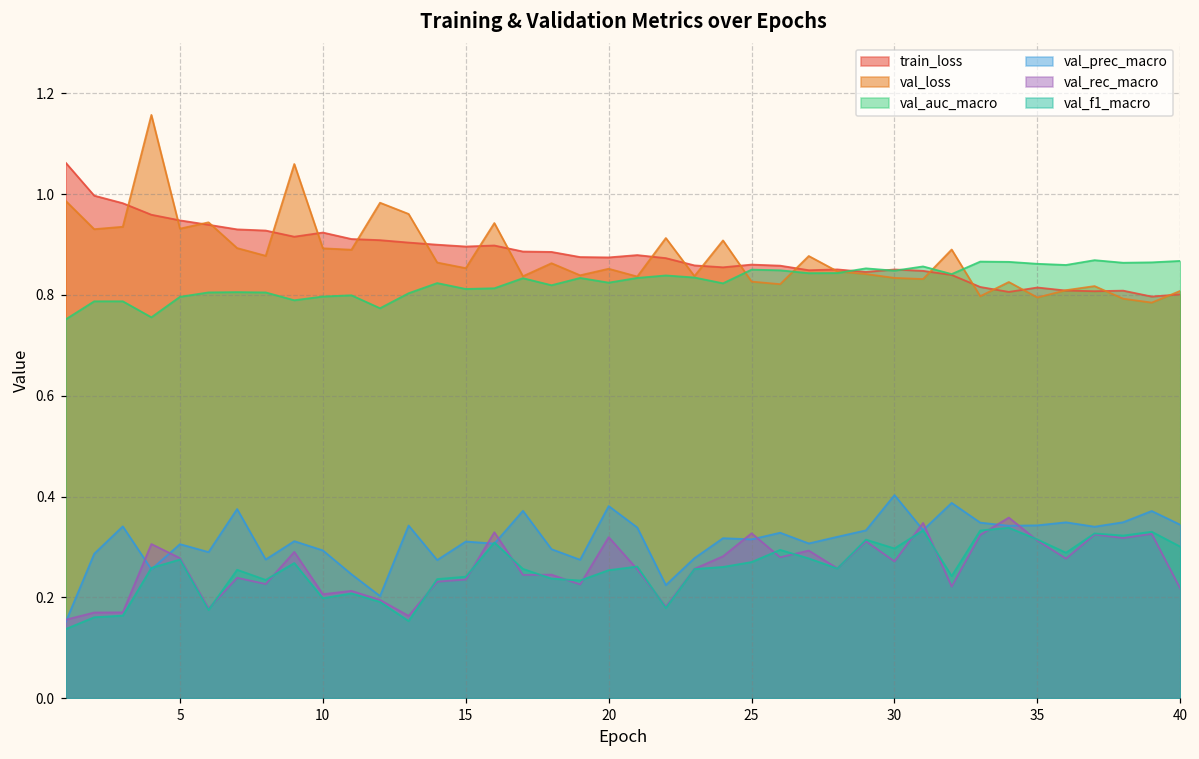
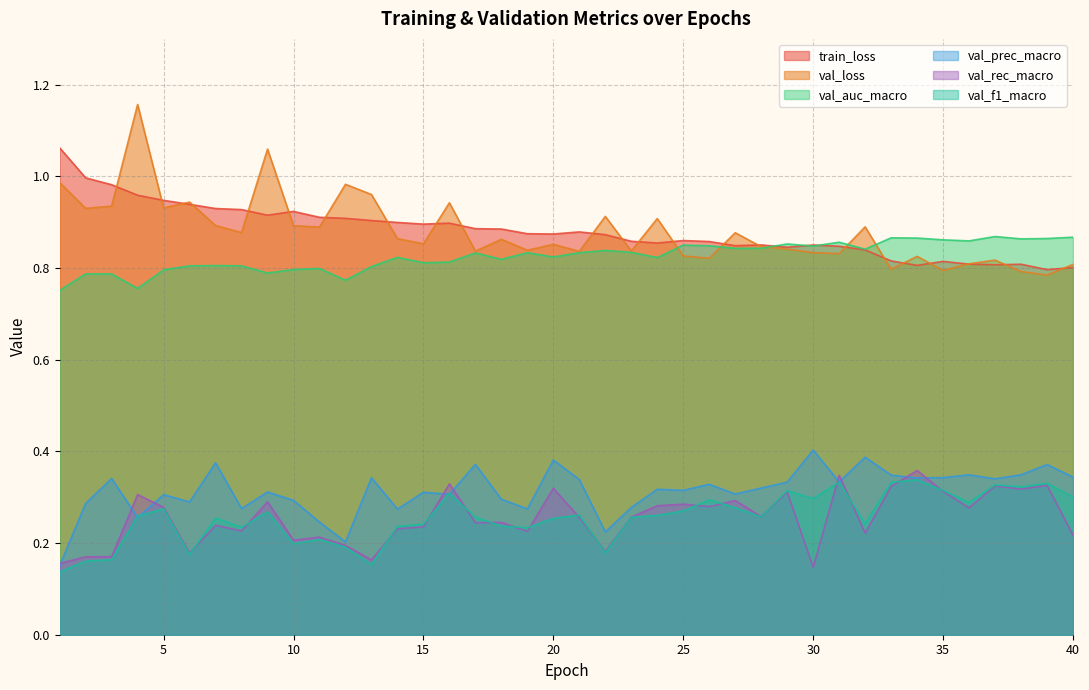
val_rec_macro, 25: 0.33 -> 0.28
val_rec_macro, 30: 0.27 -> 0.15
